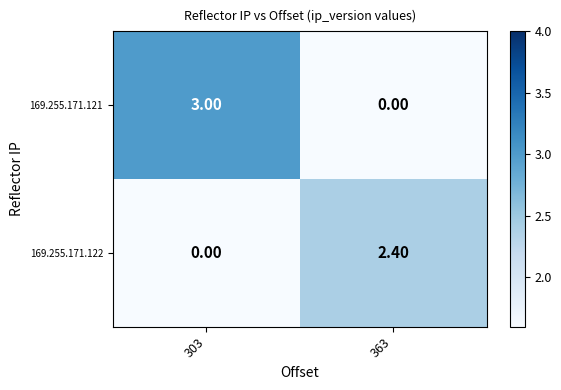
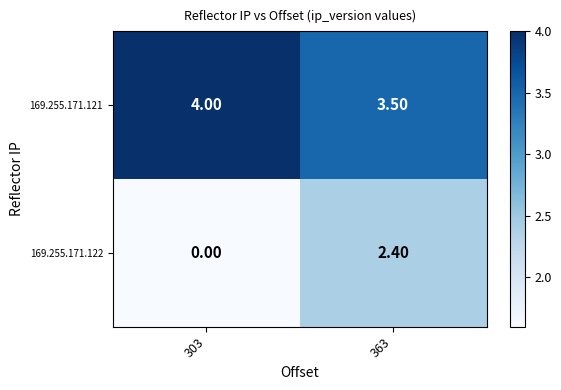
169.255.171.121, 303: 3.00 -> 4.00
169.255.171.121, 363: 0.00 -> 3.50
